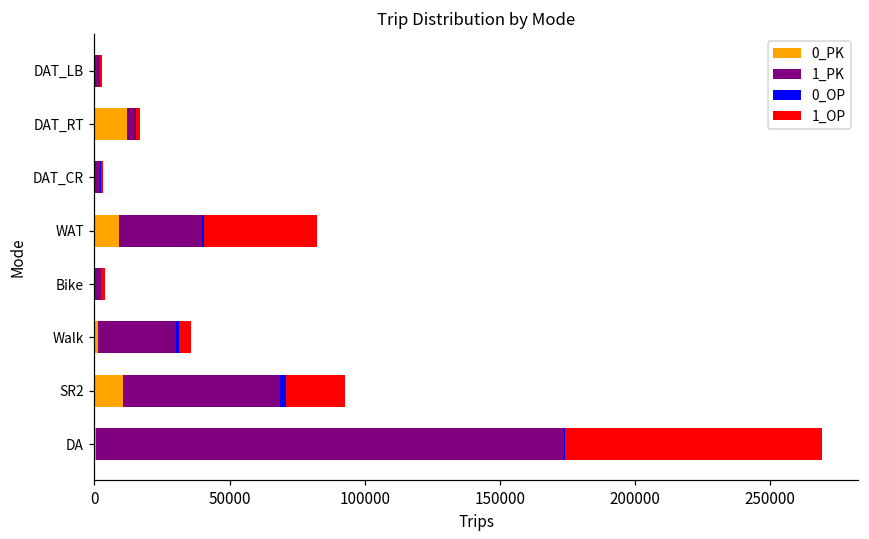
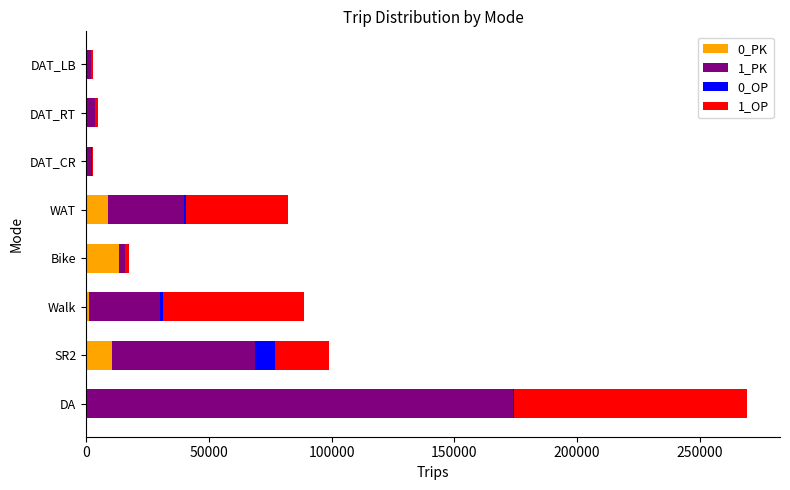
0_PK, DAT_RT: 12000 -> 0
0_PK, Bike: 0 -> 14000
1_OP, Walk: 4000 -> 57000
0_OP, SR2: 2000 -> 8000
